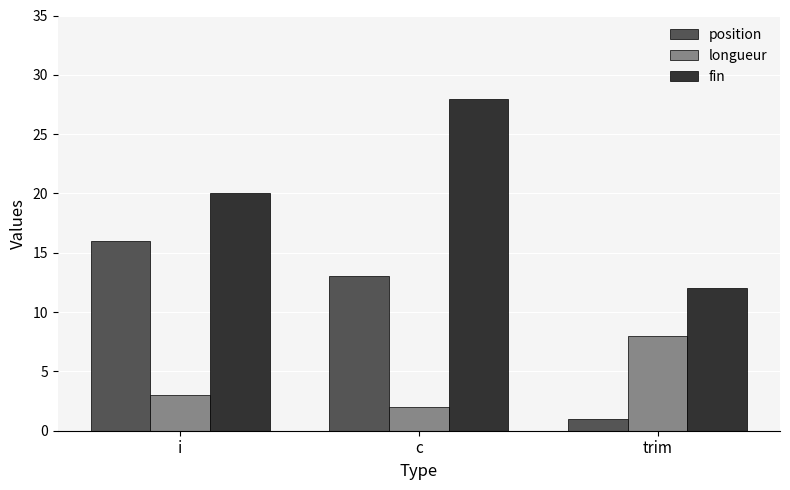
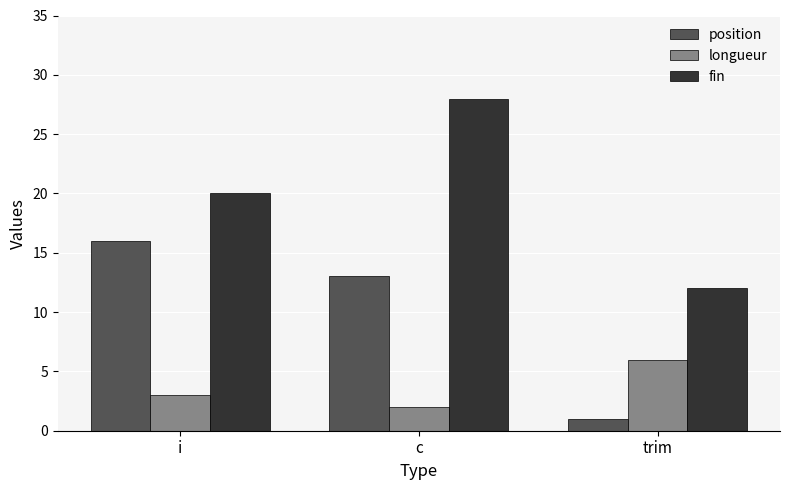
longueur, trim: 8 -> 6
